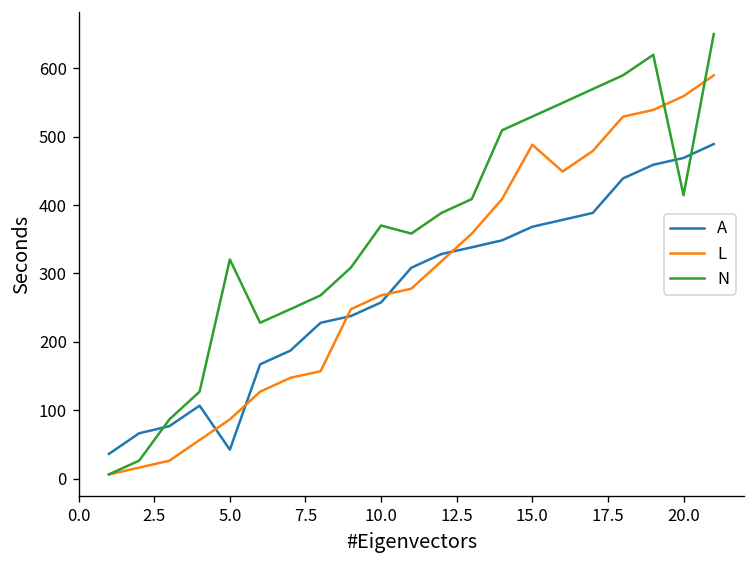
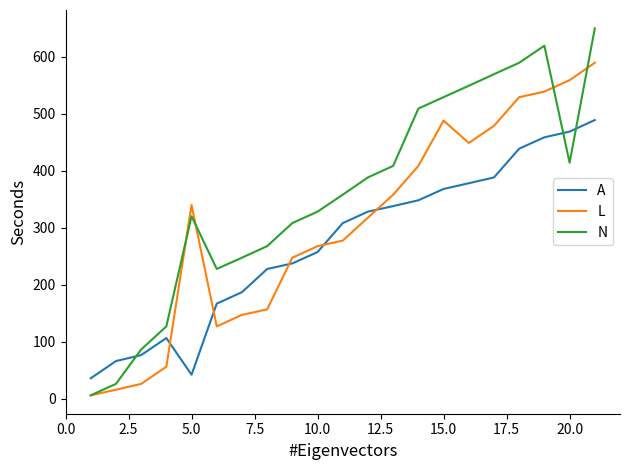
L, 5.0: 90 -> 340
N, 10.0: 370 -> 330
